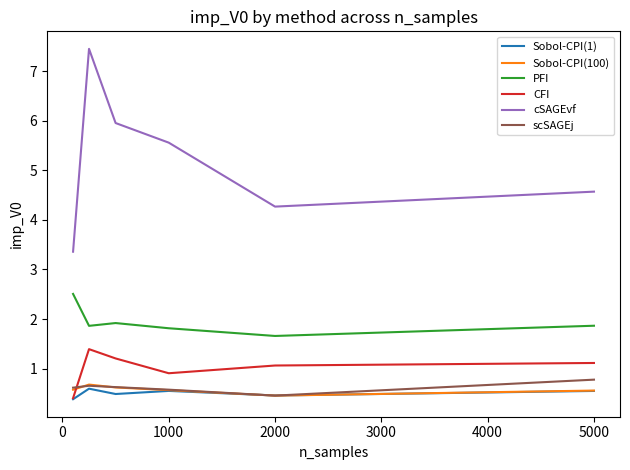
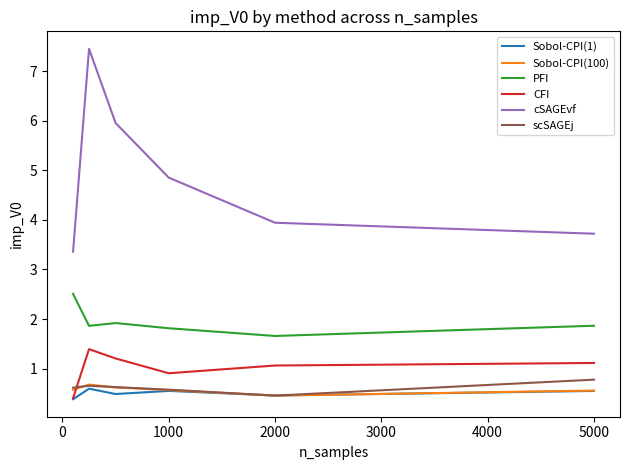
cSAGEvf, 1000: 5.6 -> 4.9
cSAGEvf, 2000: 4.3 -> 3.9
cSAGEvf, 5000: 4.6 -> 3.7
